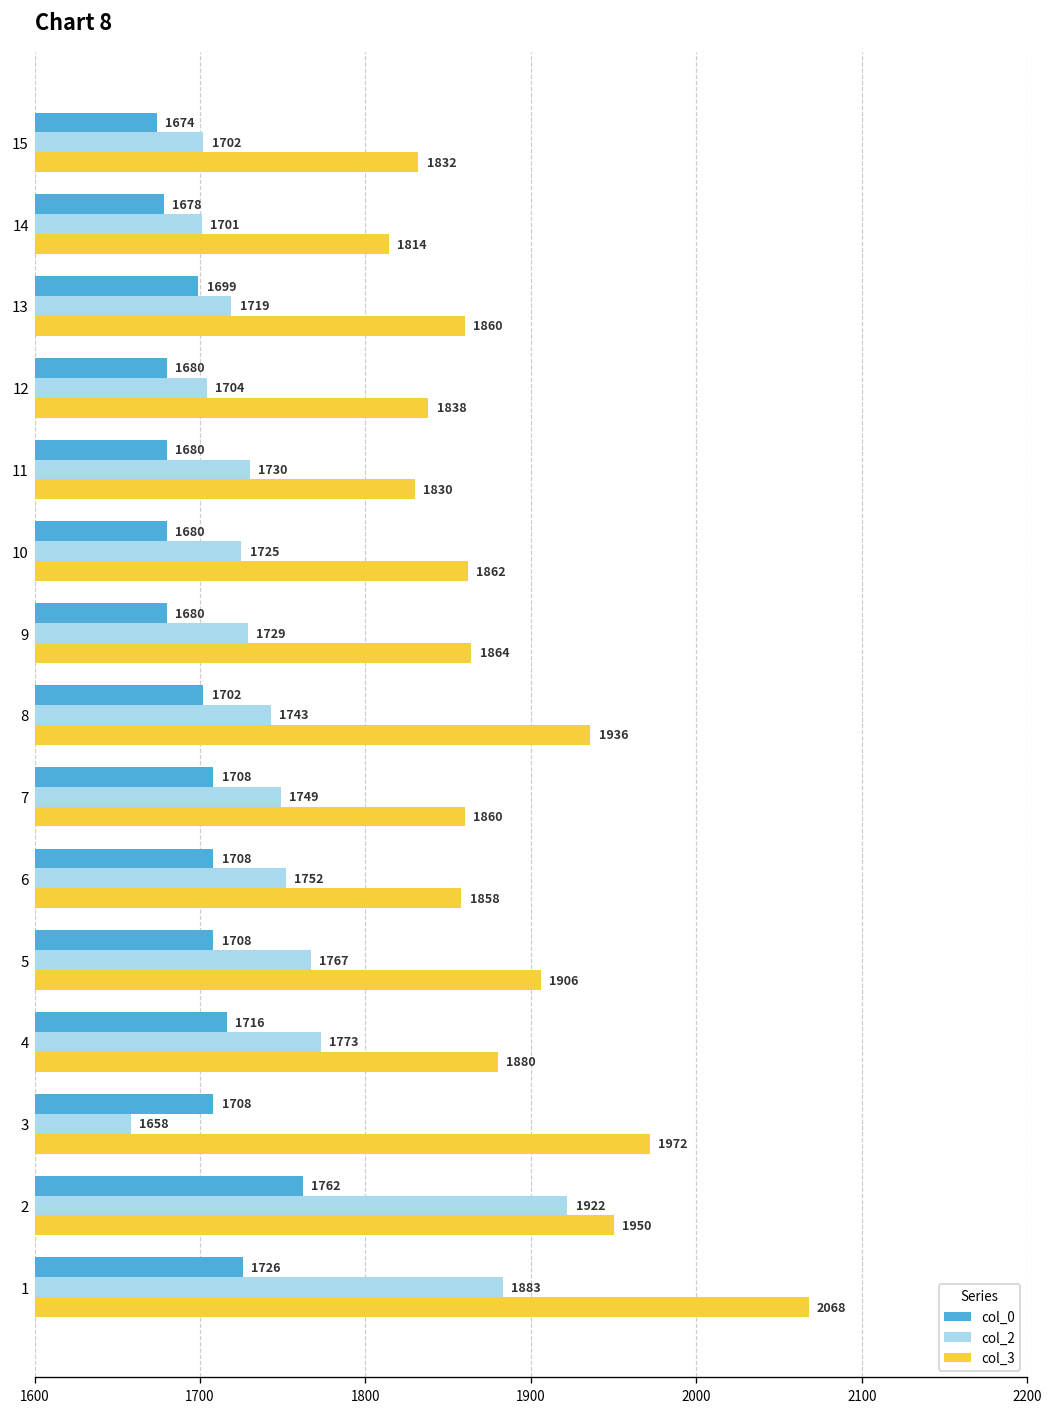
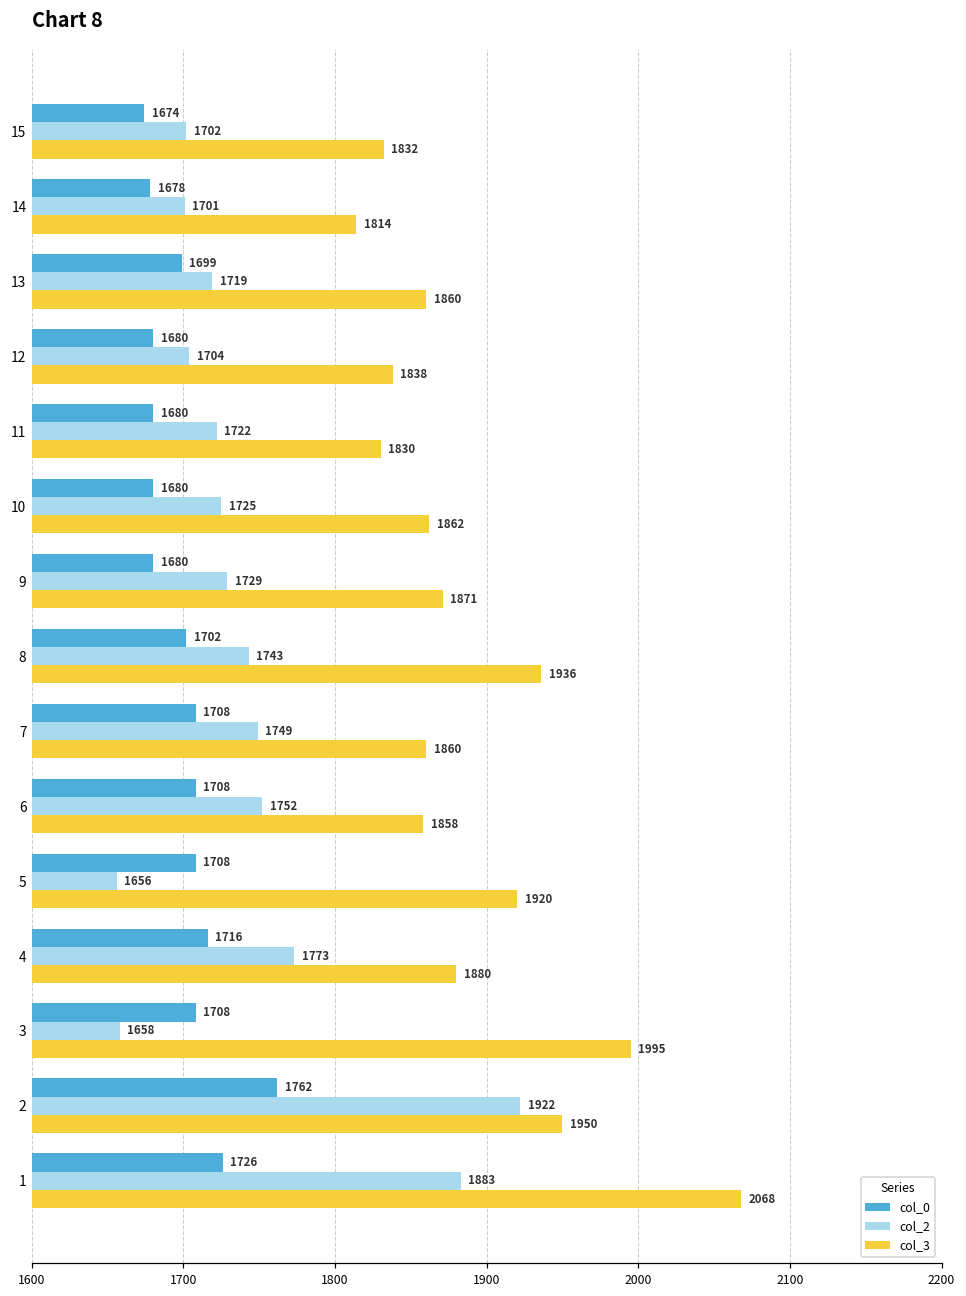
col_2, 11: 1730 -> 1722
col_3, 9: 1864 -> 1871
col_2, 5: 1767 -> 1656
col_3, 5: 1906 -> 1920
col_3, 3: 1972 -> 1995
